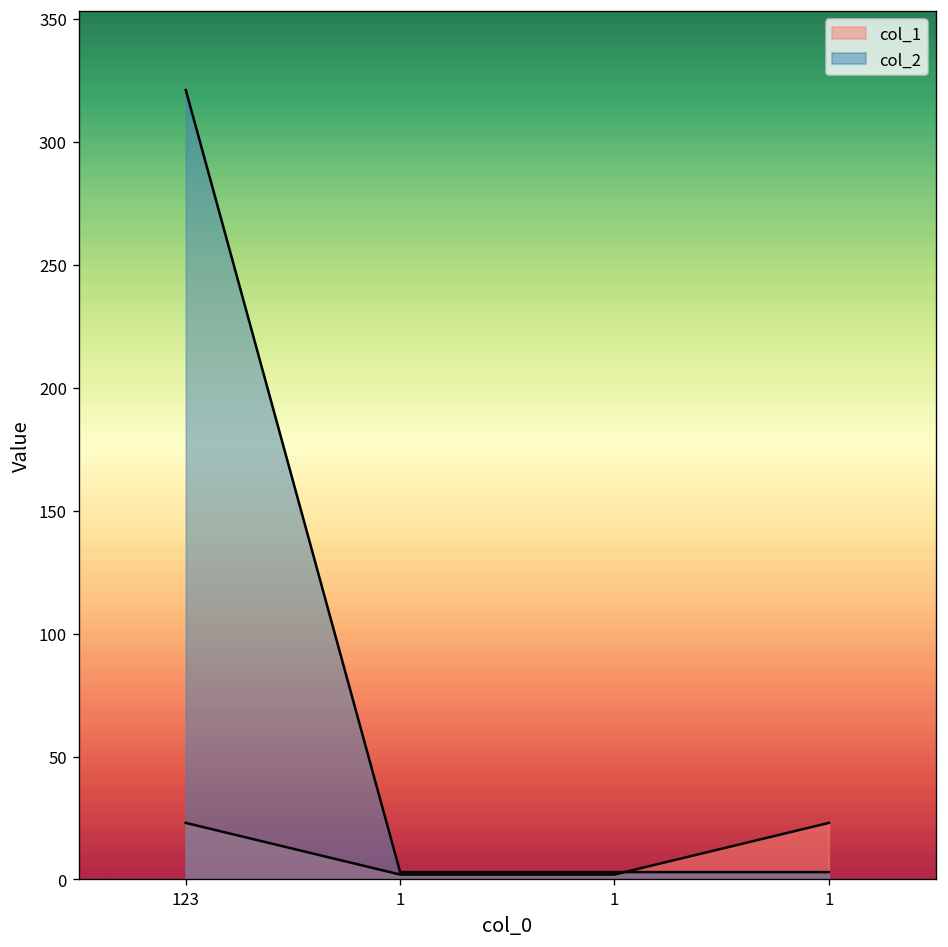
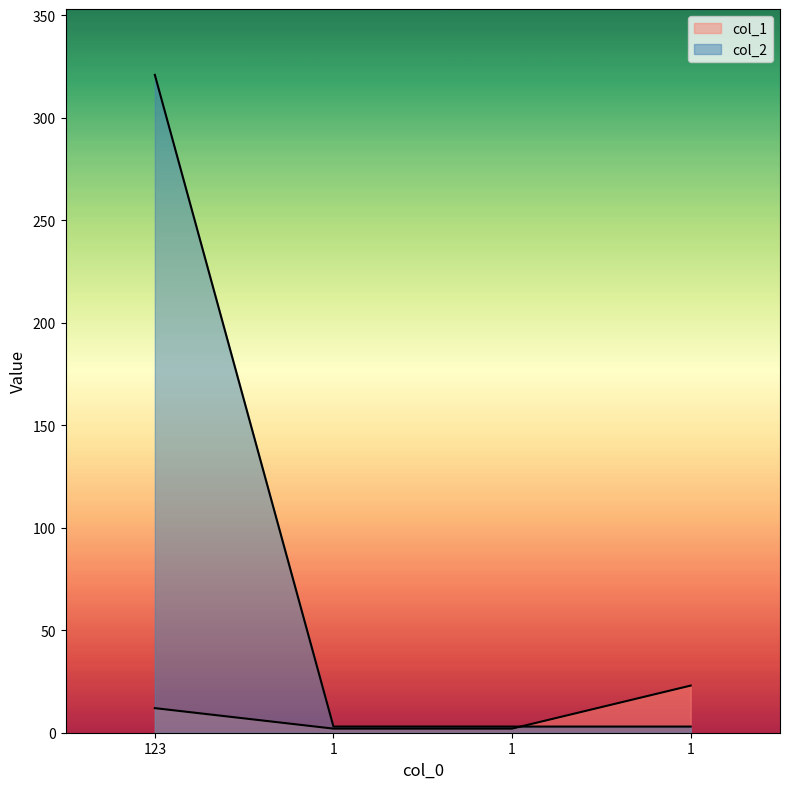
col_1, 123: 23 -> 12
